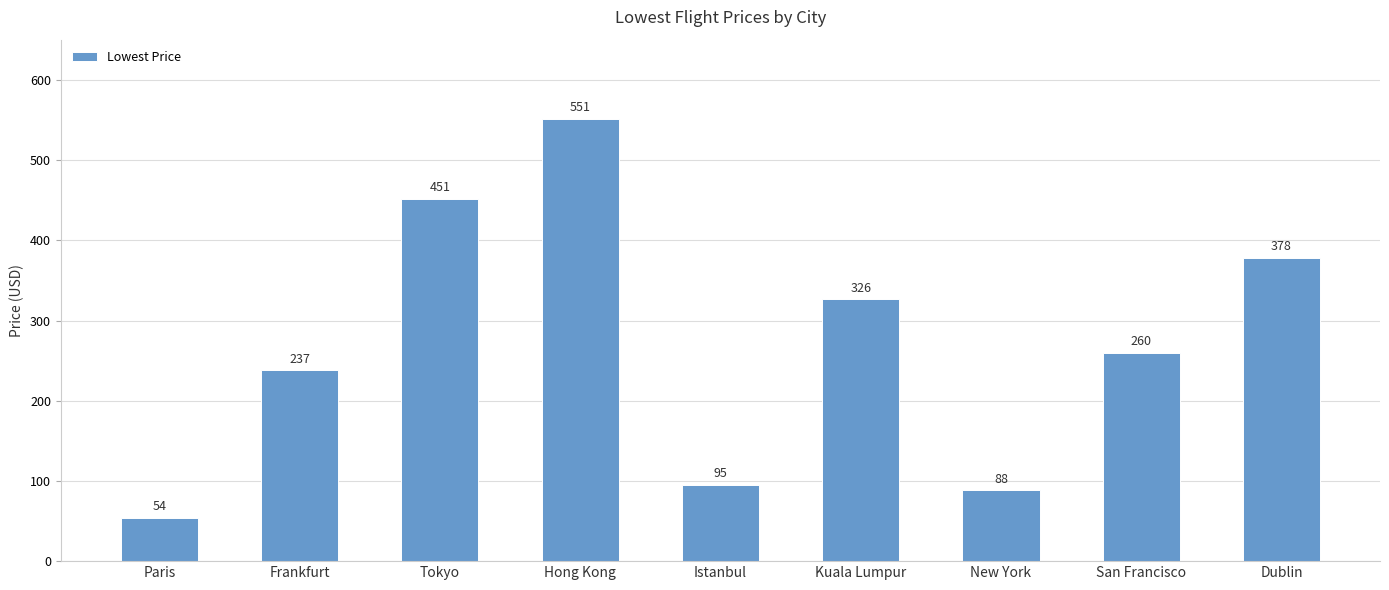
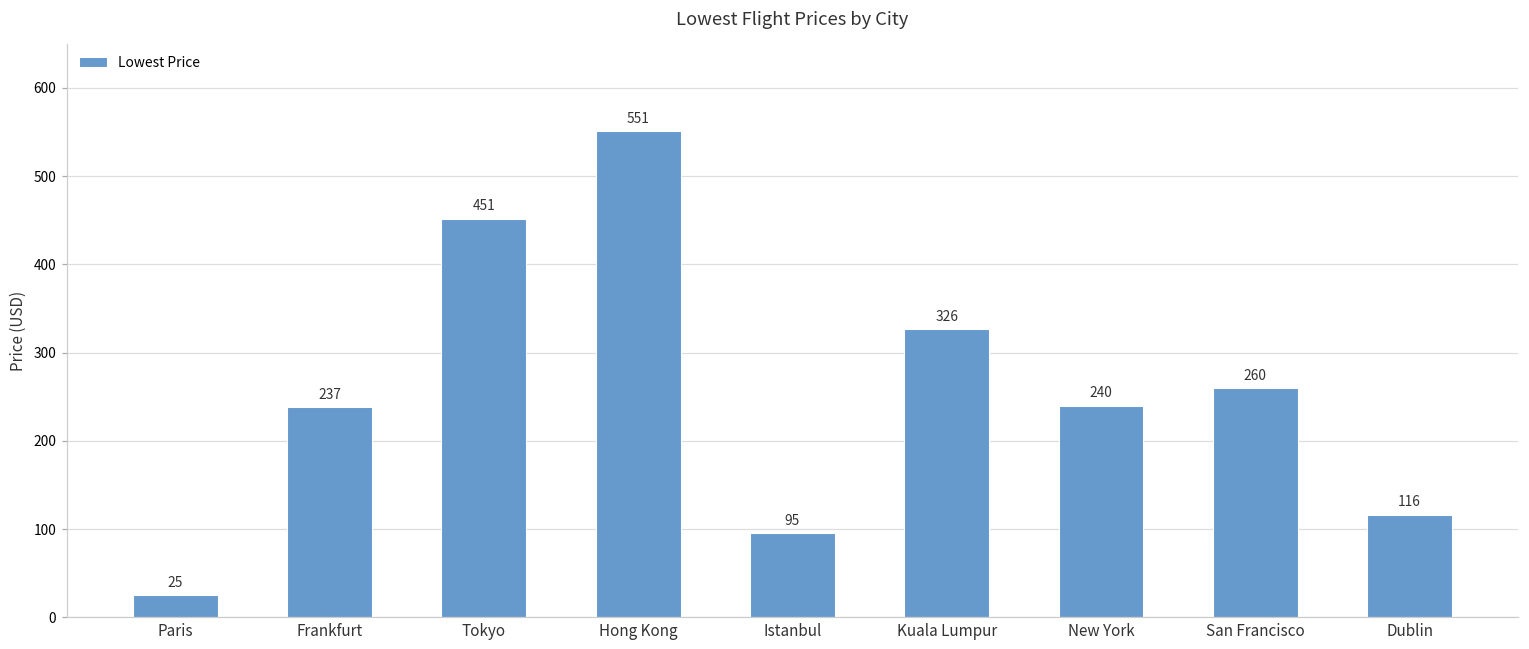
Paris: 54 -> 25
New York: 88 -> 240
Dublin: 378 -> 116
